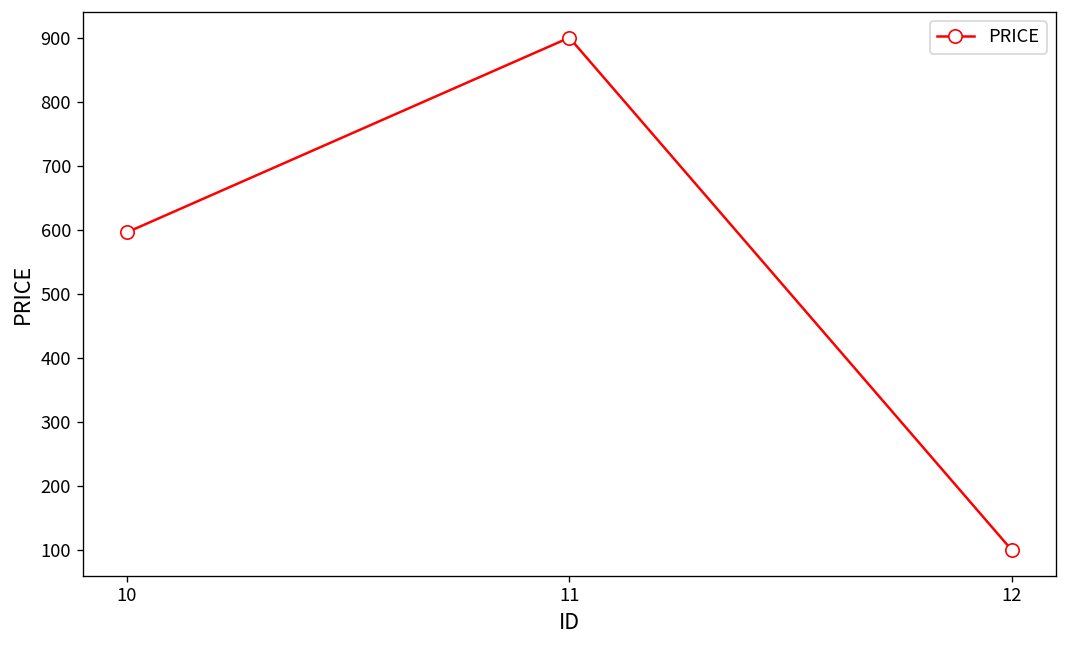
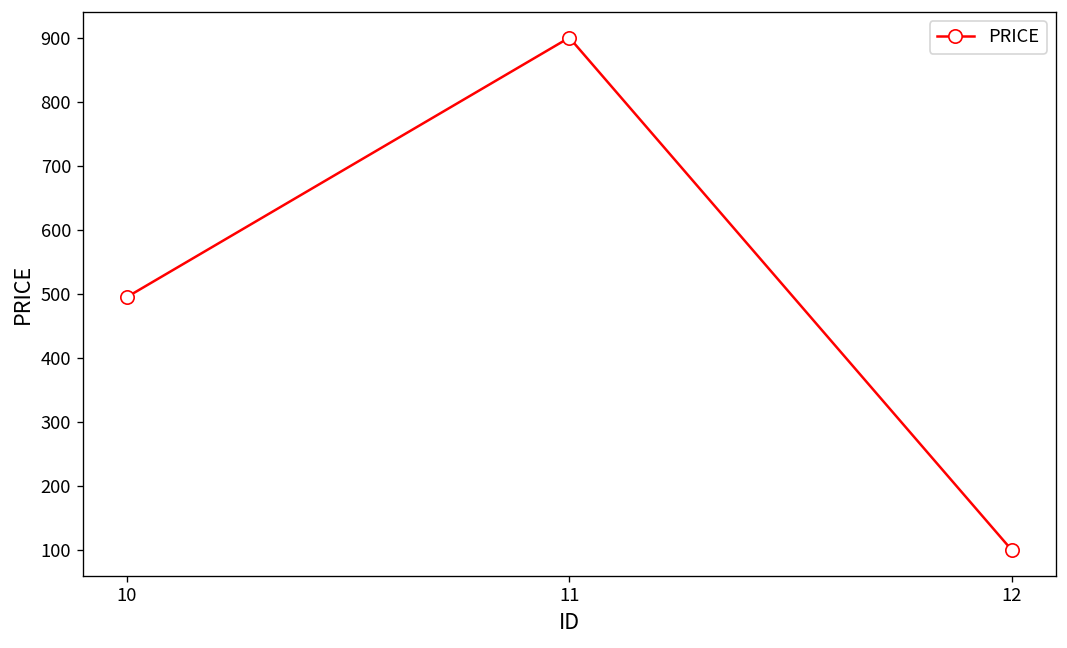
10: 600 -> 500
